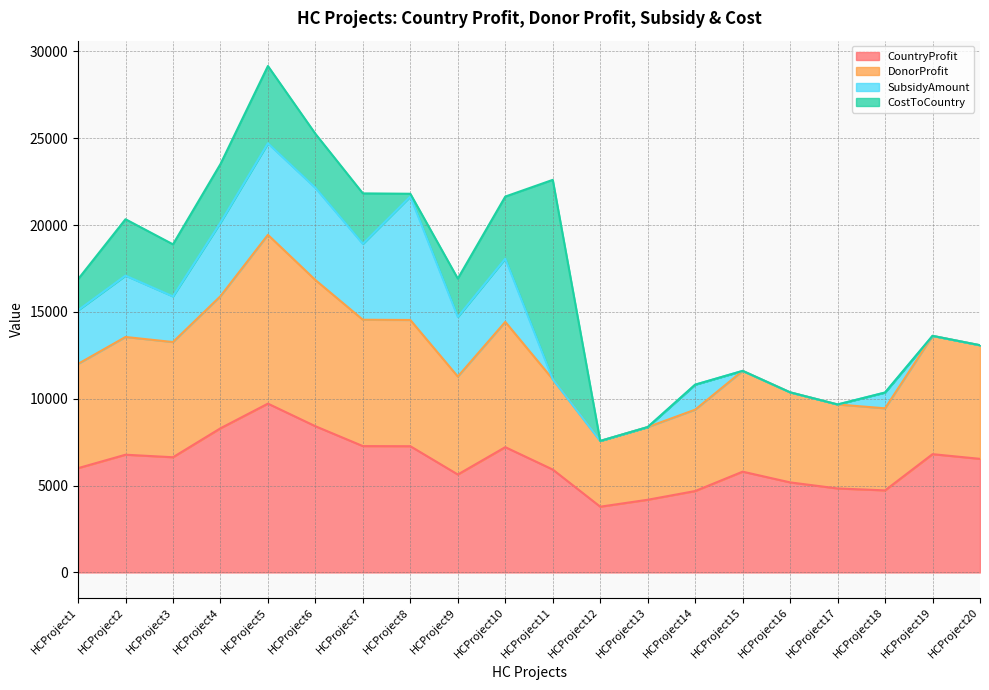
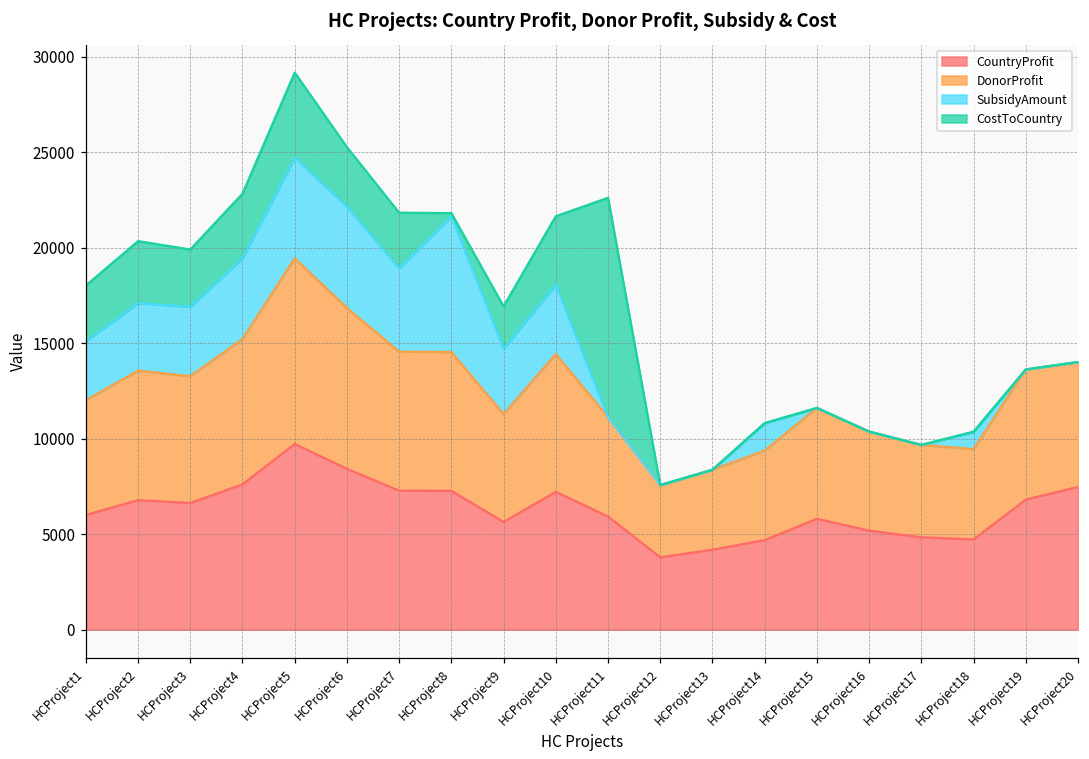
CostToCountry, HCProject1: 1800 -> 2900
SubsidyAmount, HCProject3: 2600 -> 3600
CountryProfit, HCProject4: 8300 -> 7600
CountryProfit, HCProject20: 6500 -> 7500
